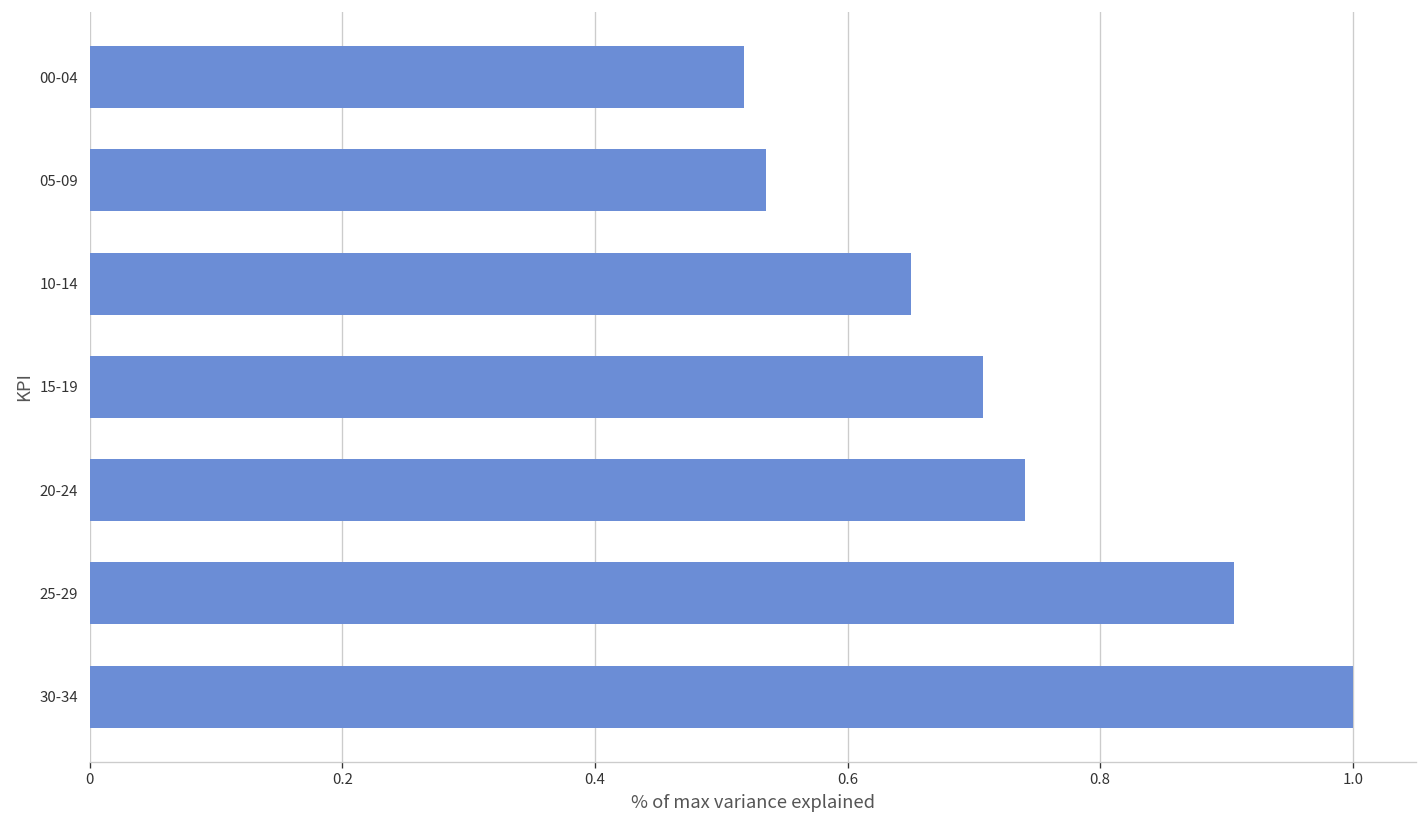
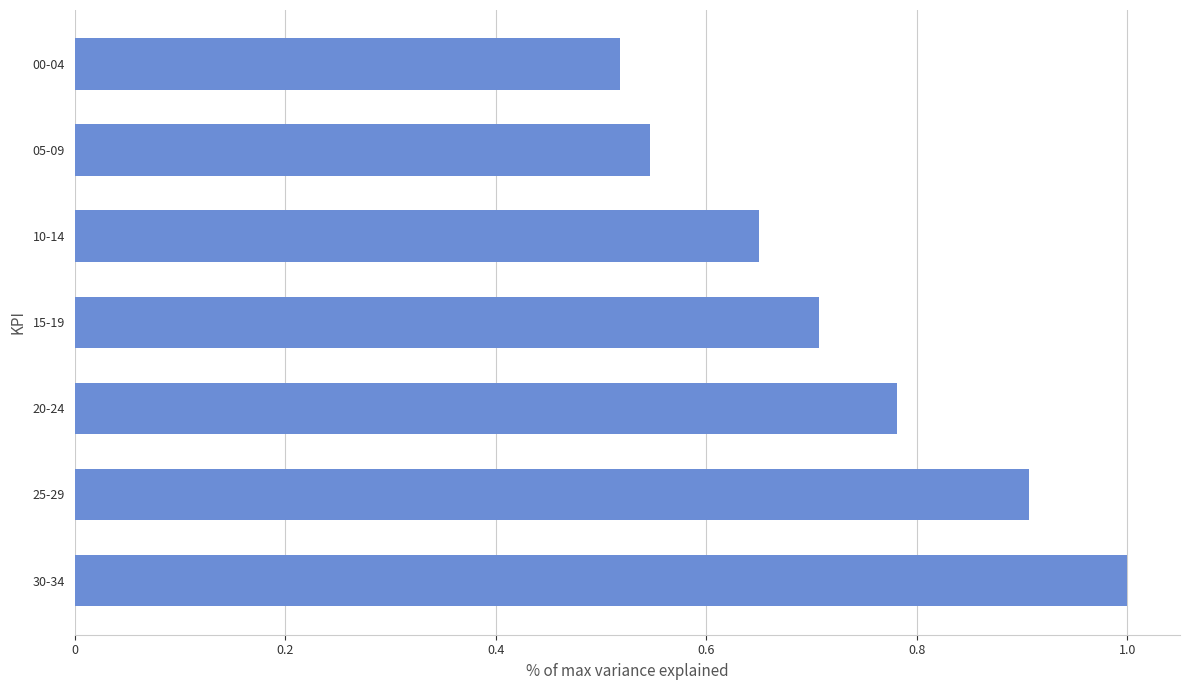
05-09: 0.535 -> 0.546
20-24: 0.740 -> 0.781
